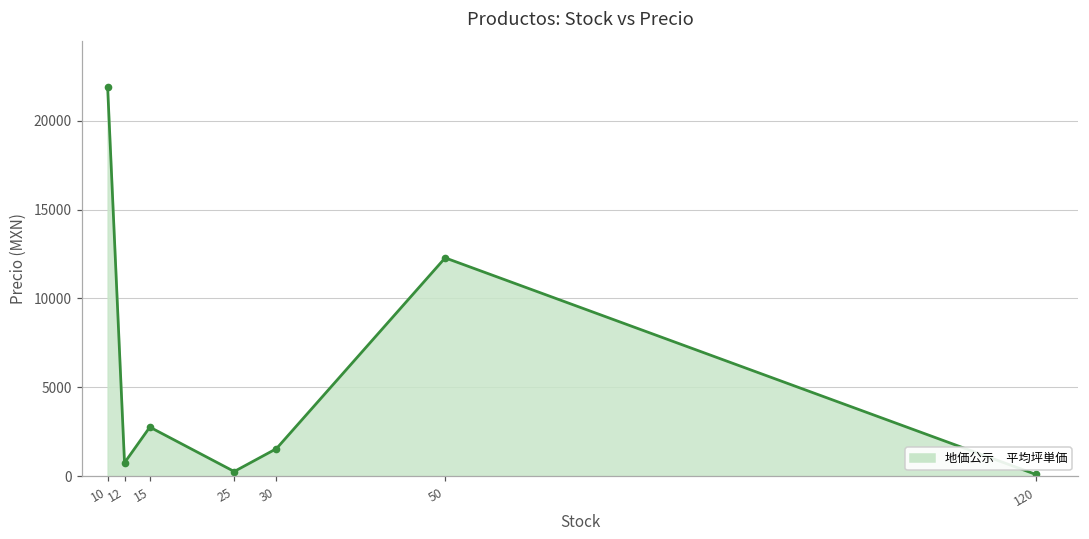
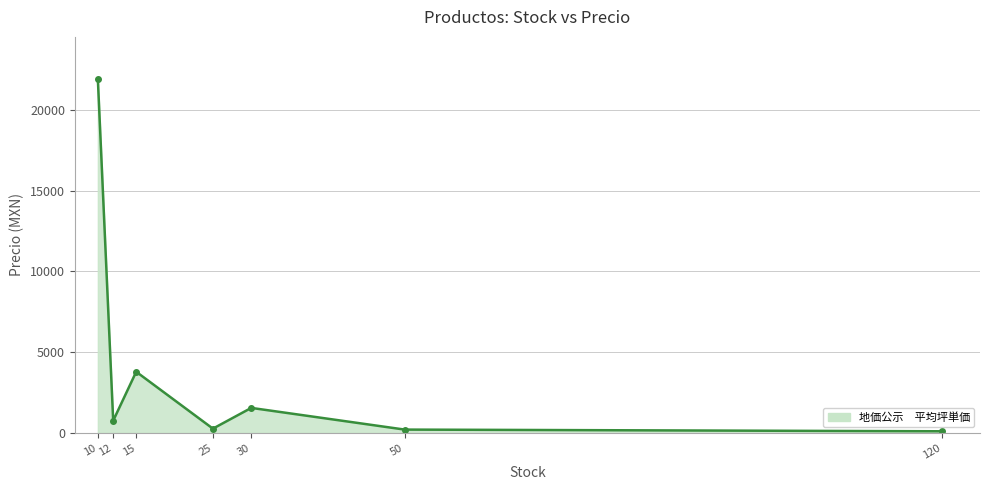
15: 2800 -> 3800
50: 12300 -> 200
